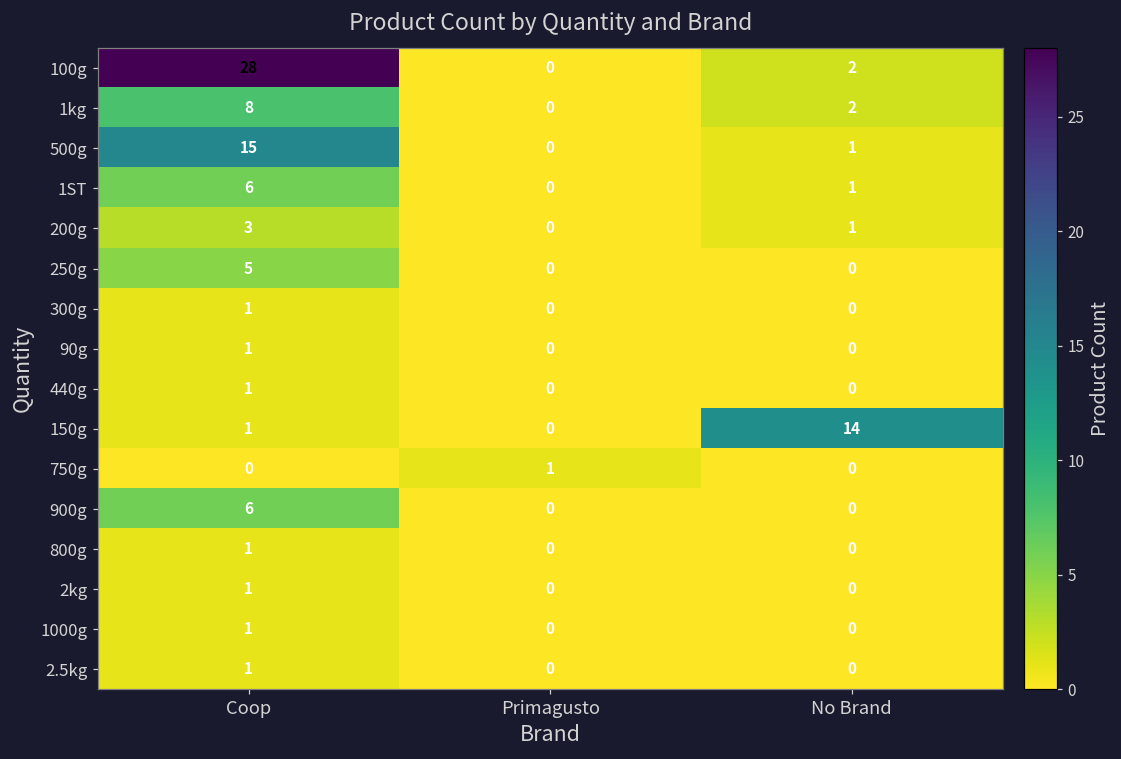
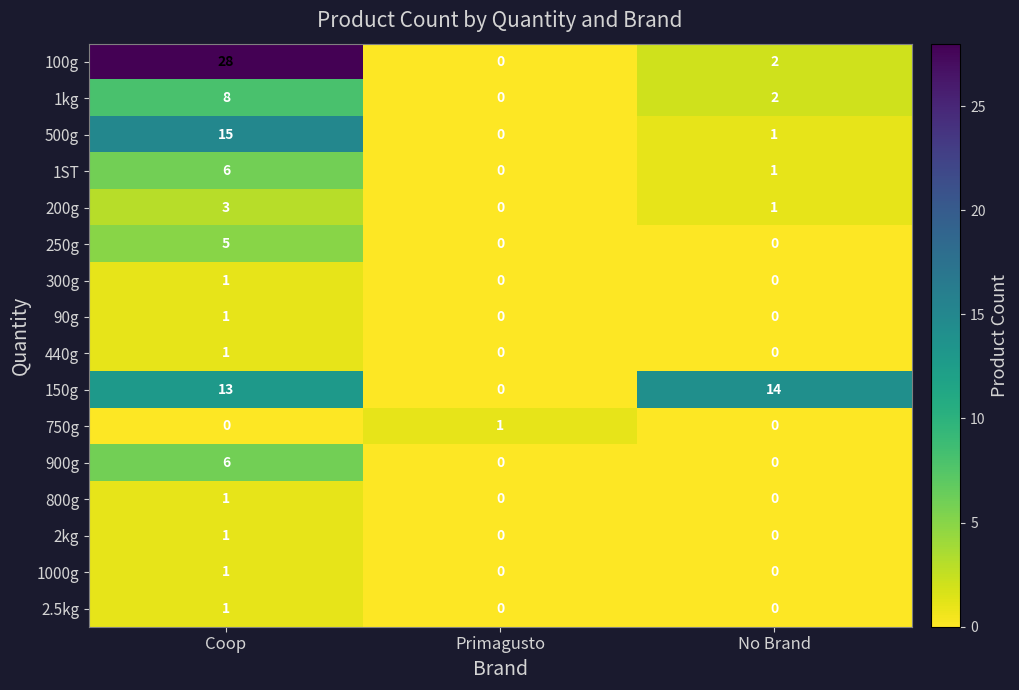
150g, Coop: 1 -> 13
